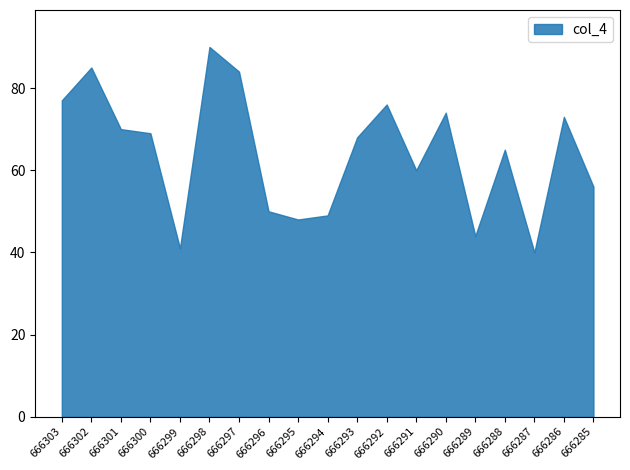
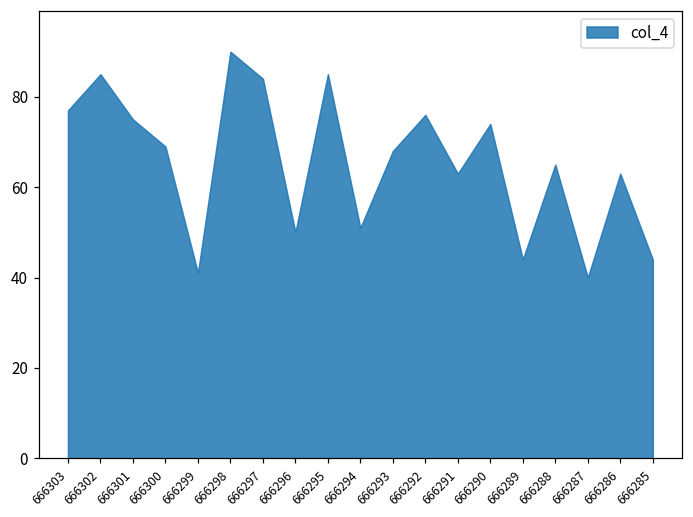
666301: 70 -> 75
666295: 48 -> 85
666294: 49 -> 51
666291: 60 -> 63
666286: 73 -> 63
666285: 56 -> 44
